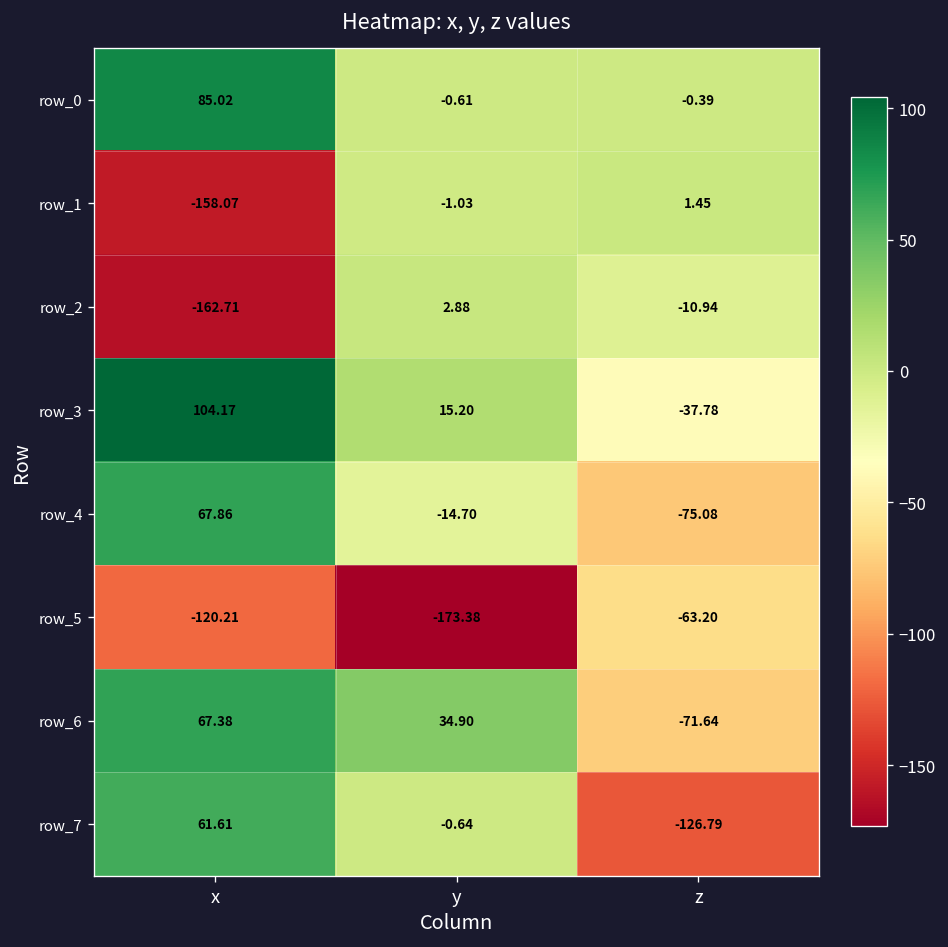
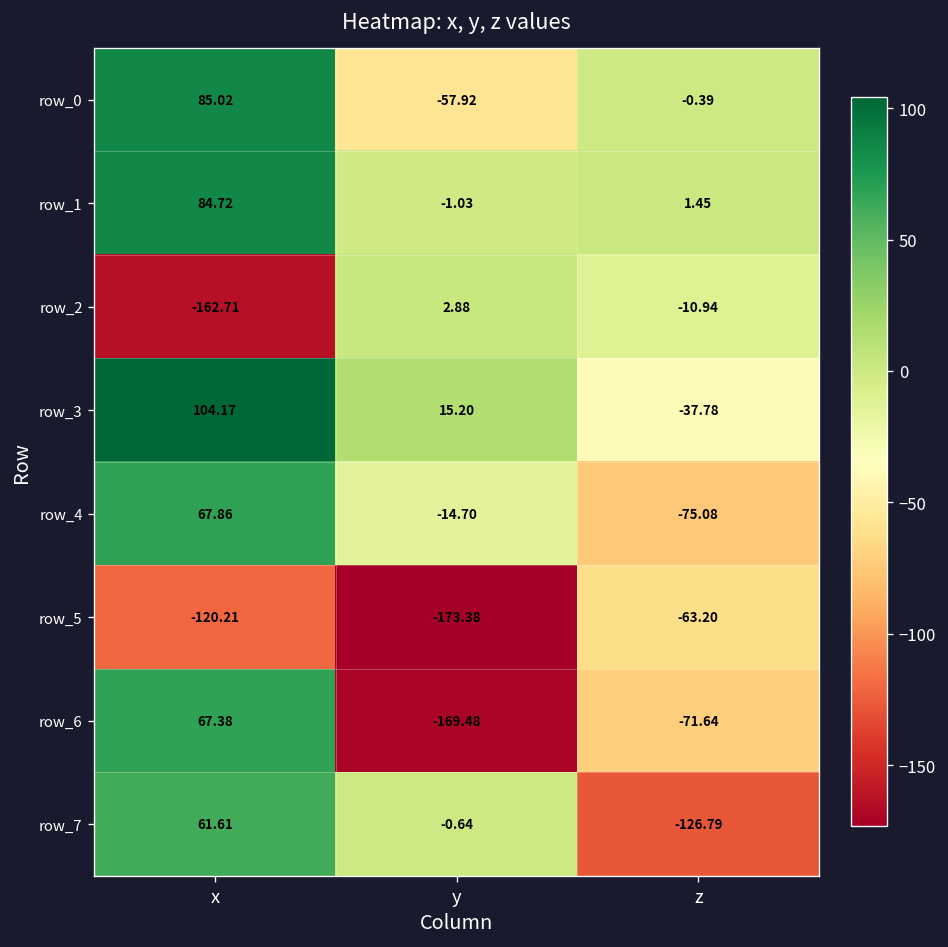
row_0, y: -0.61 -> -57.92
row_1, x: -158.07 -> 84.72
row_6, y: 34.90 -> -169.48
